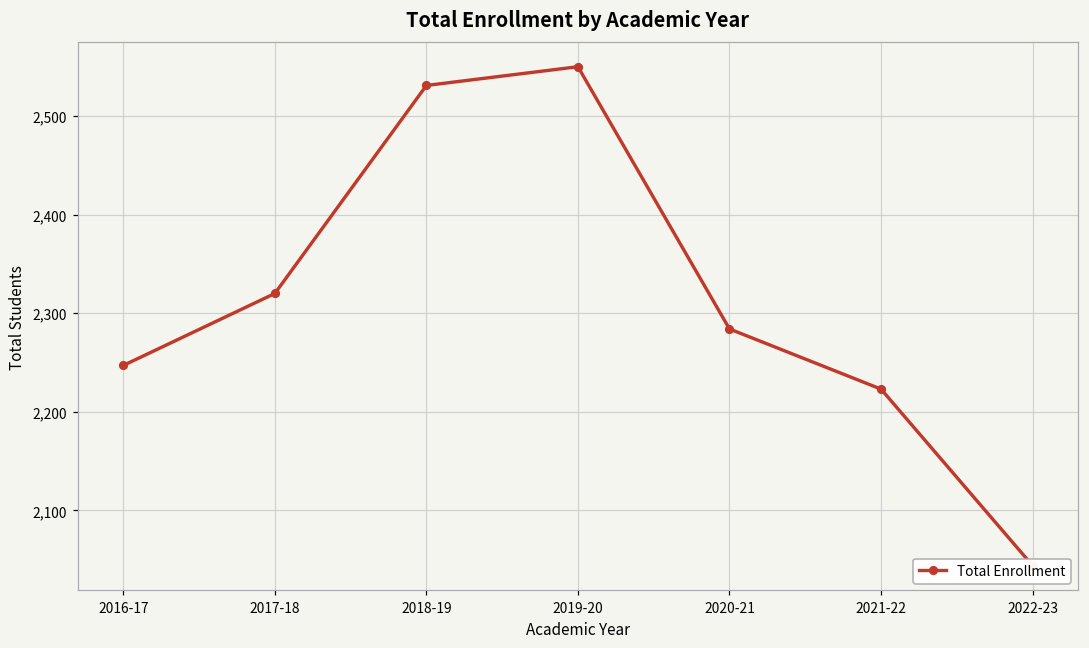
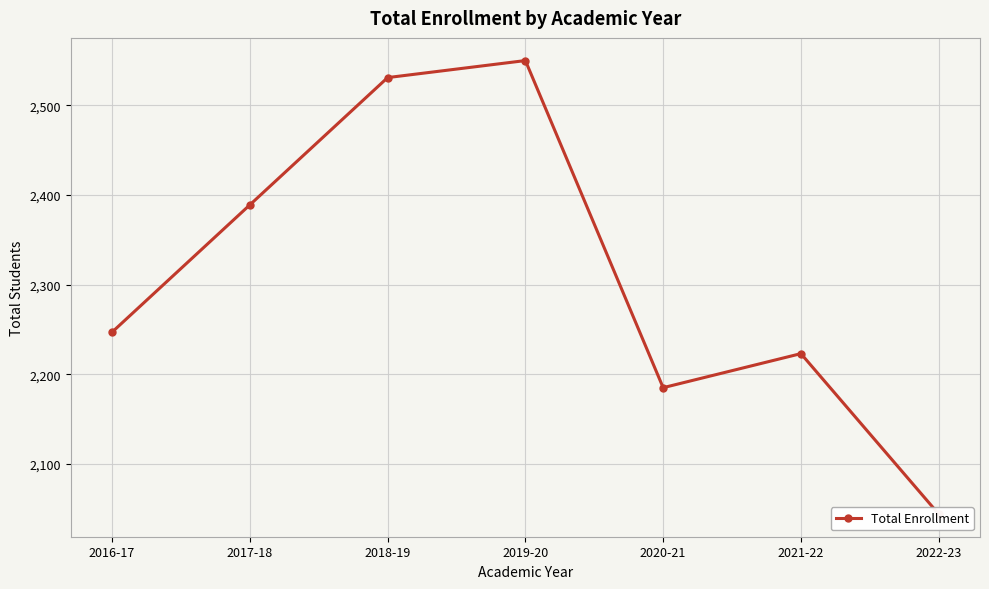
2017-18: 2,320 -> 2,390
2020-21: 2,280 -> 2,190
